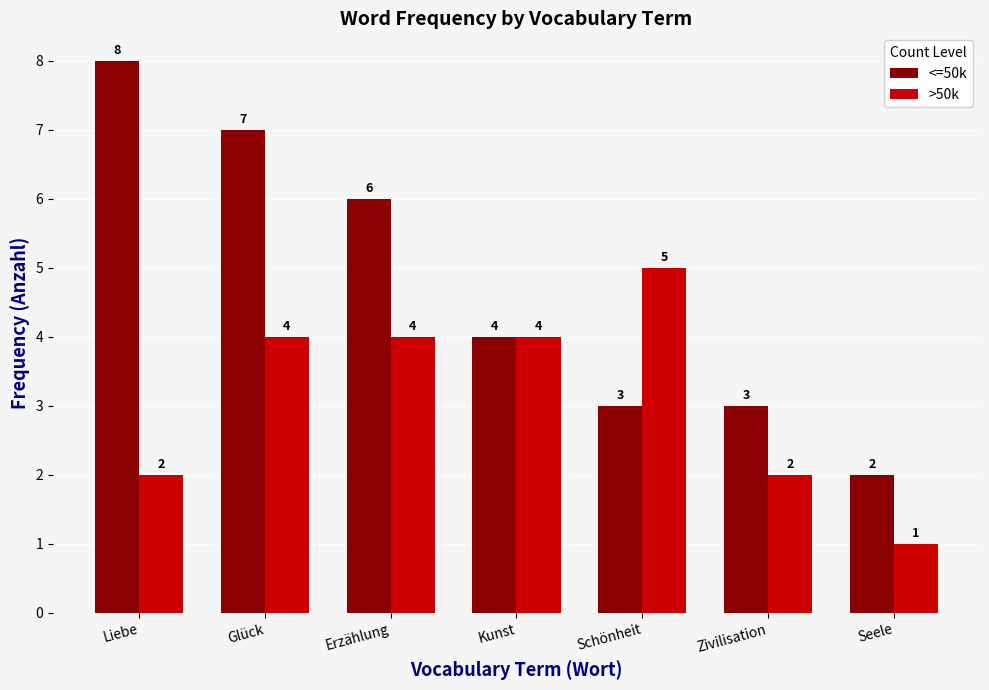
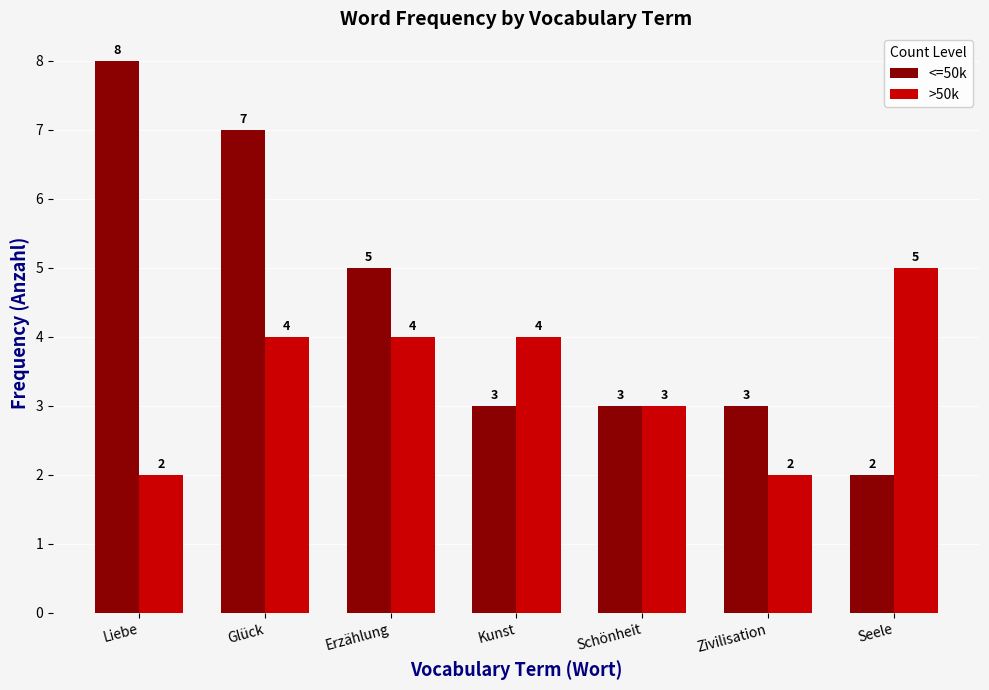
<=50k, Erzählung: 6 -> 5
<=50k, Kunst: 4 -> 3
>50k, Schönheit: 5 -> 3
>50k, Seele: 1 -> 5
